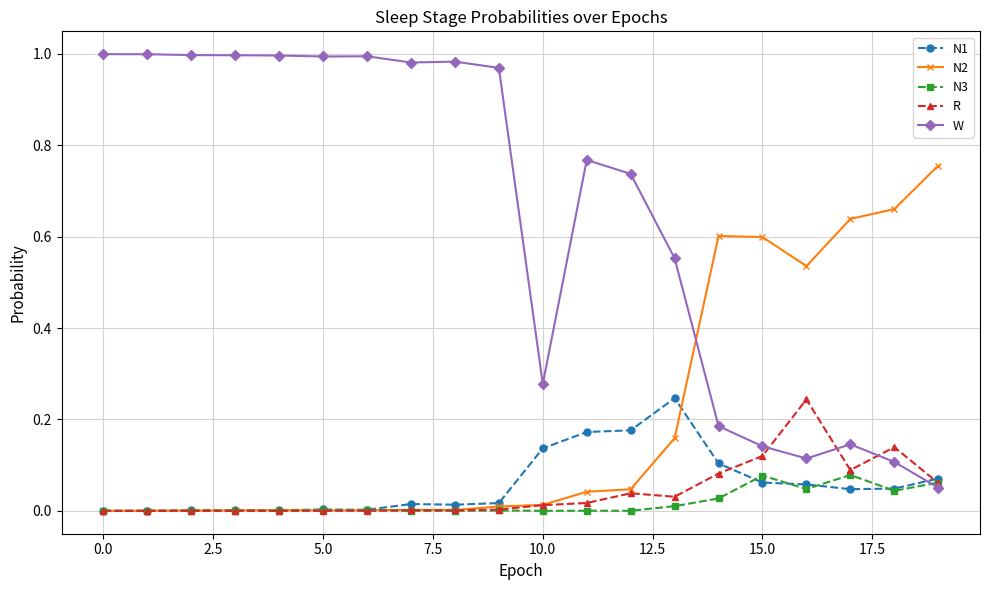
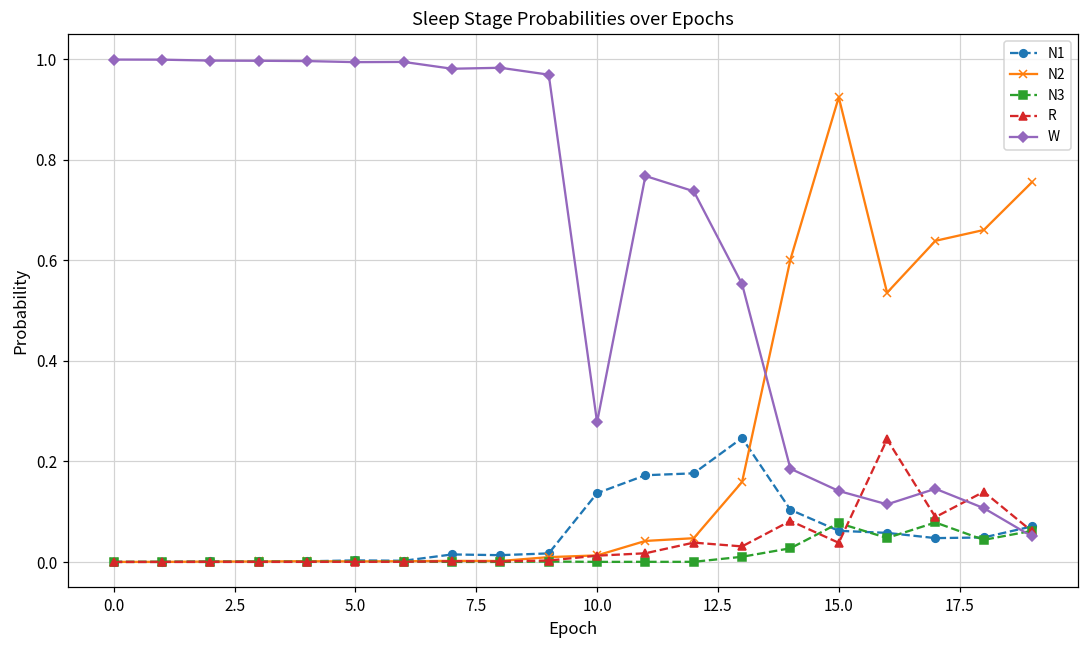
N2, 15.0: 0.60 -> 0.92
R, 15.0: 0.12 -> 0.04
